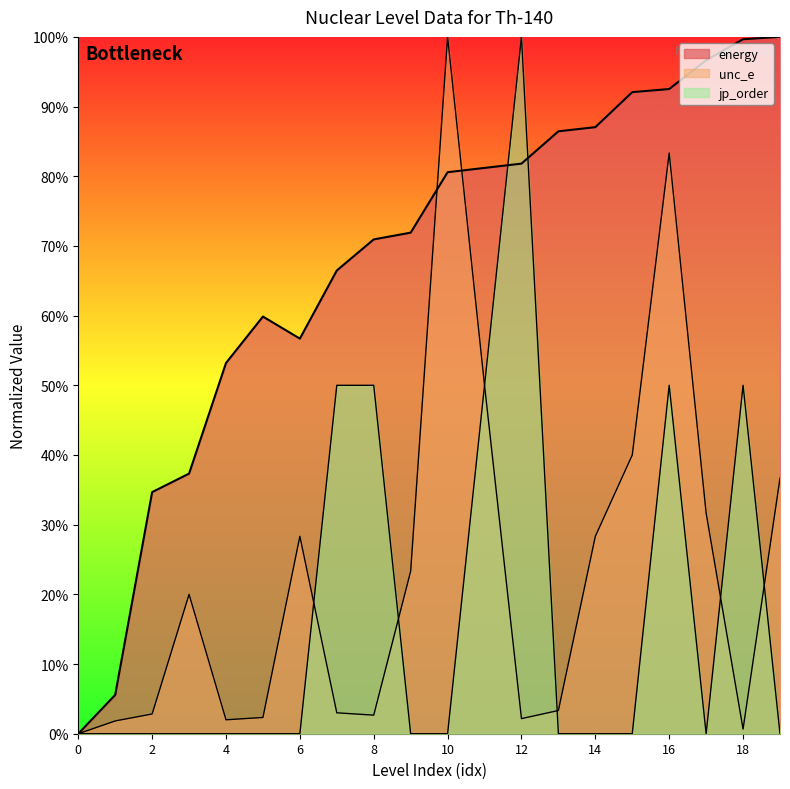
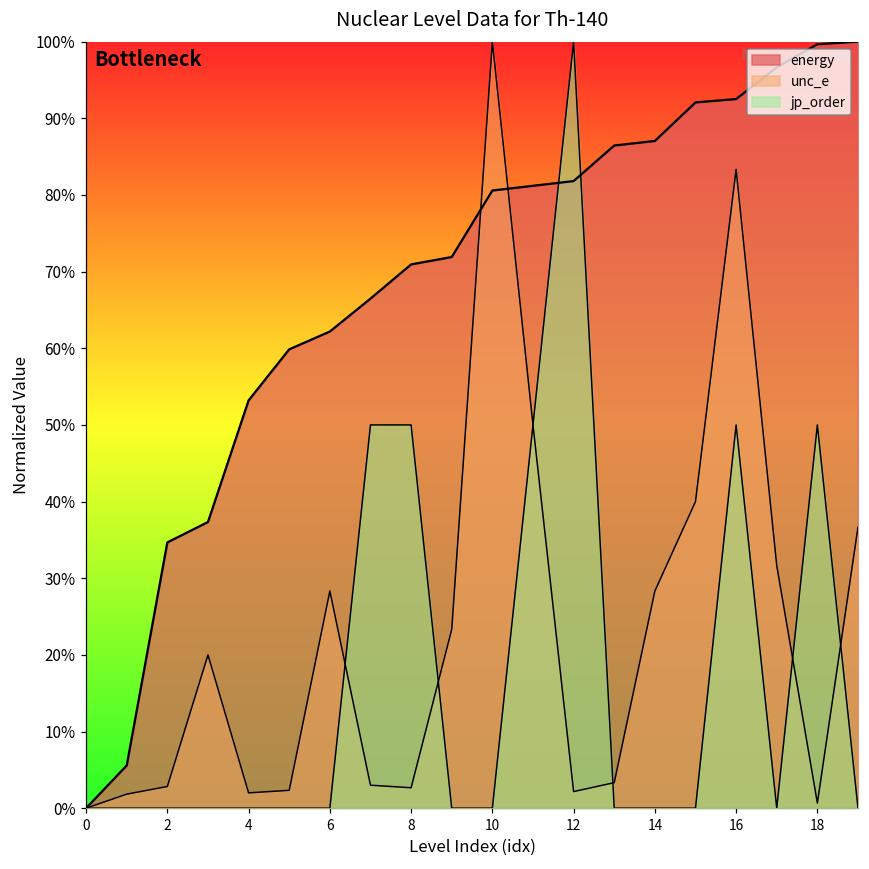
energy, 6: 57% -> 62%
